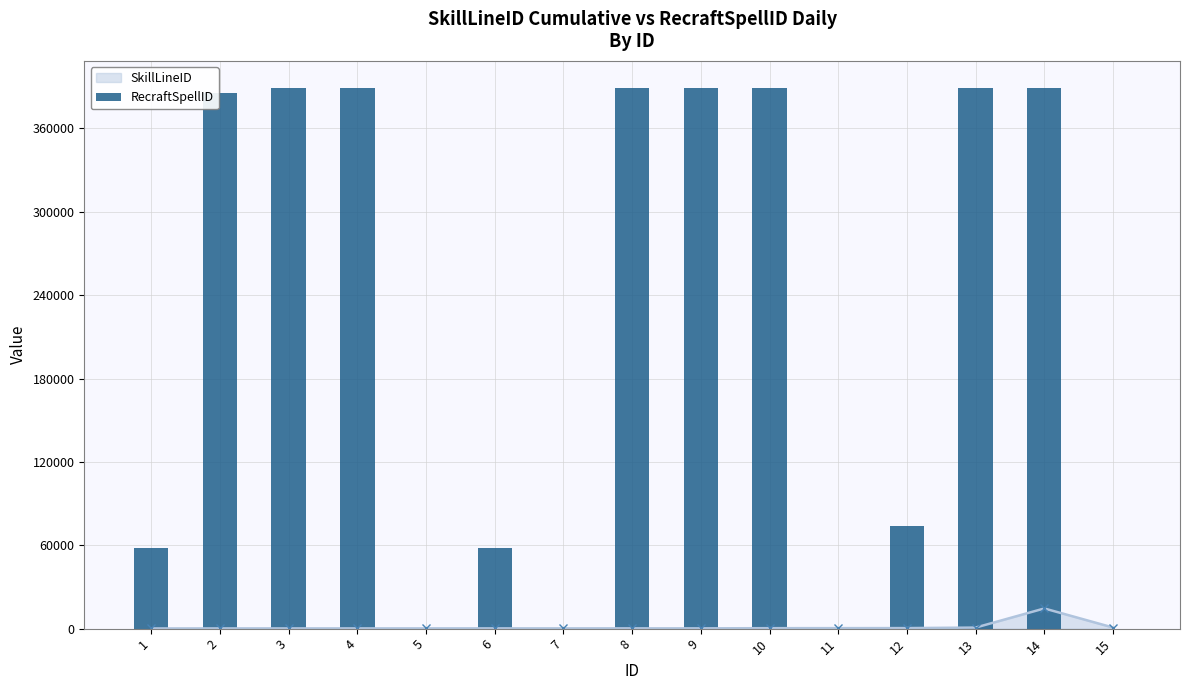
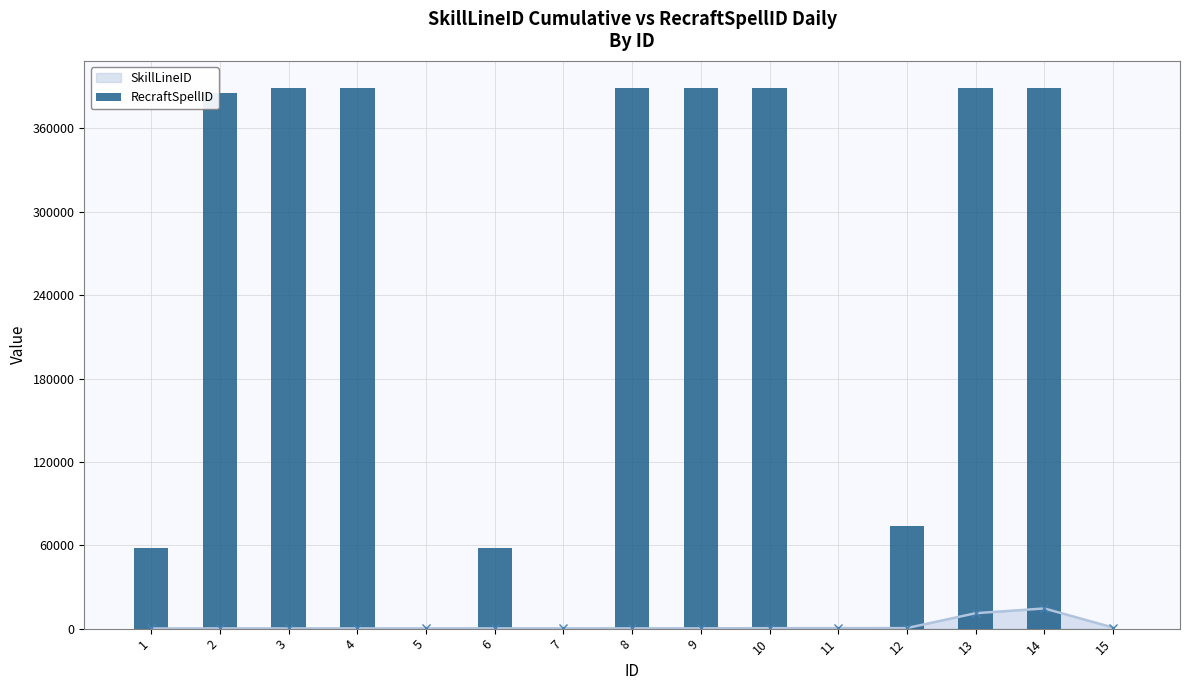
SkillLineID, 13: 1000 -> 11000
